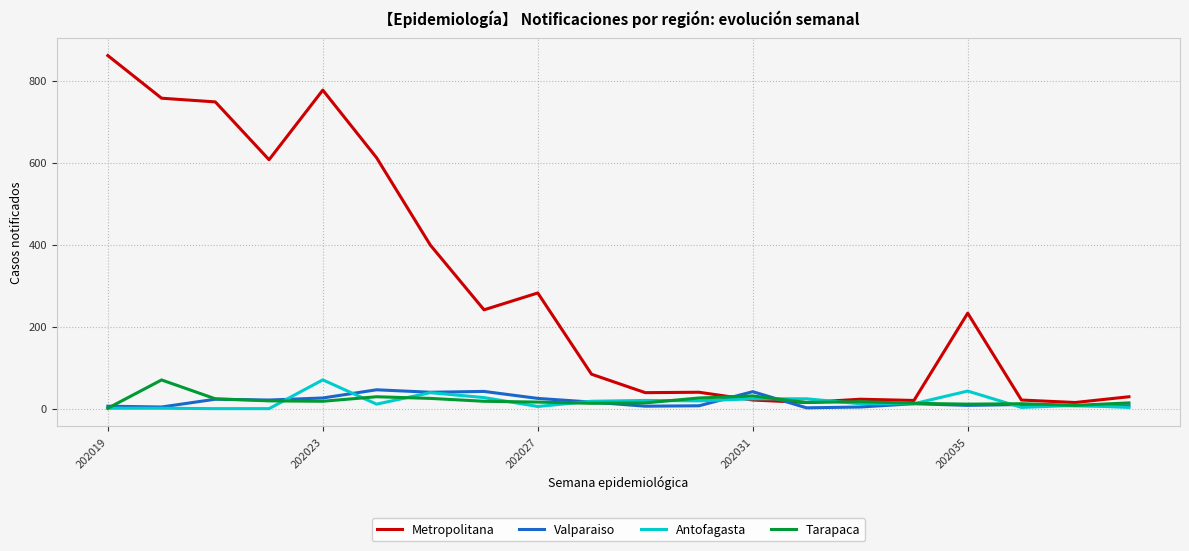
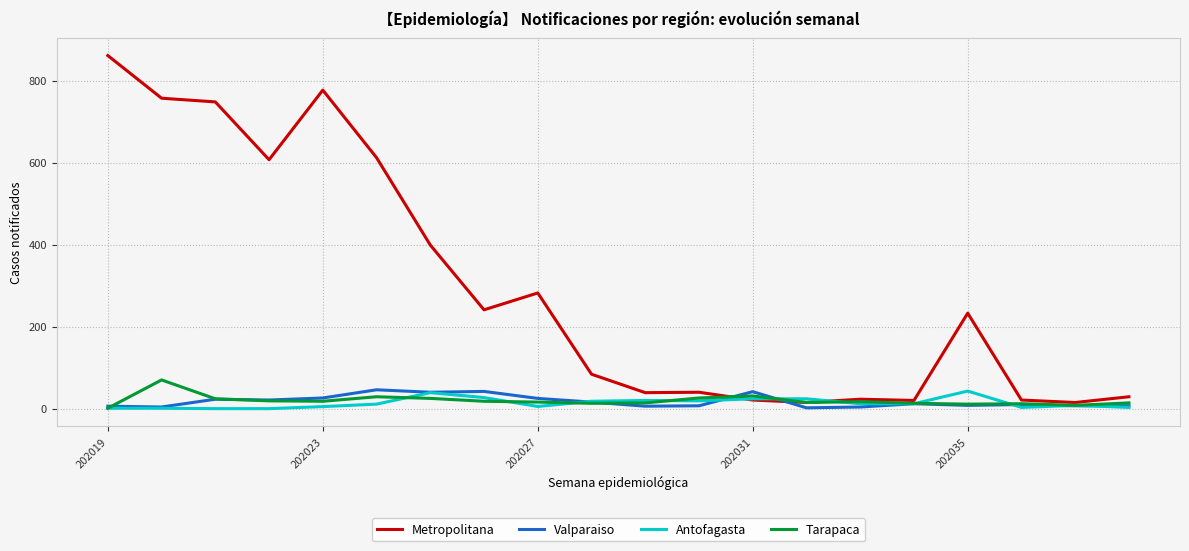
Antofagasta, 202023: 70 -> 10
